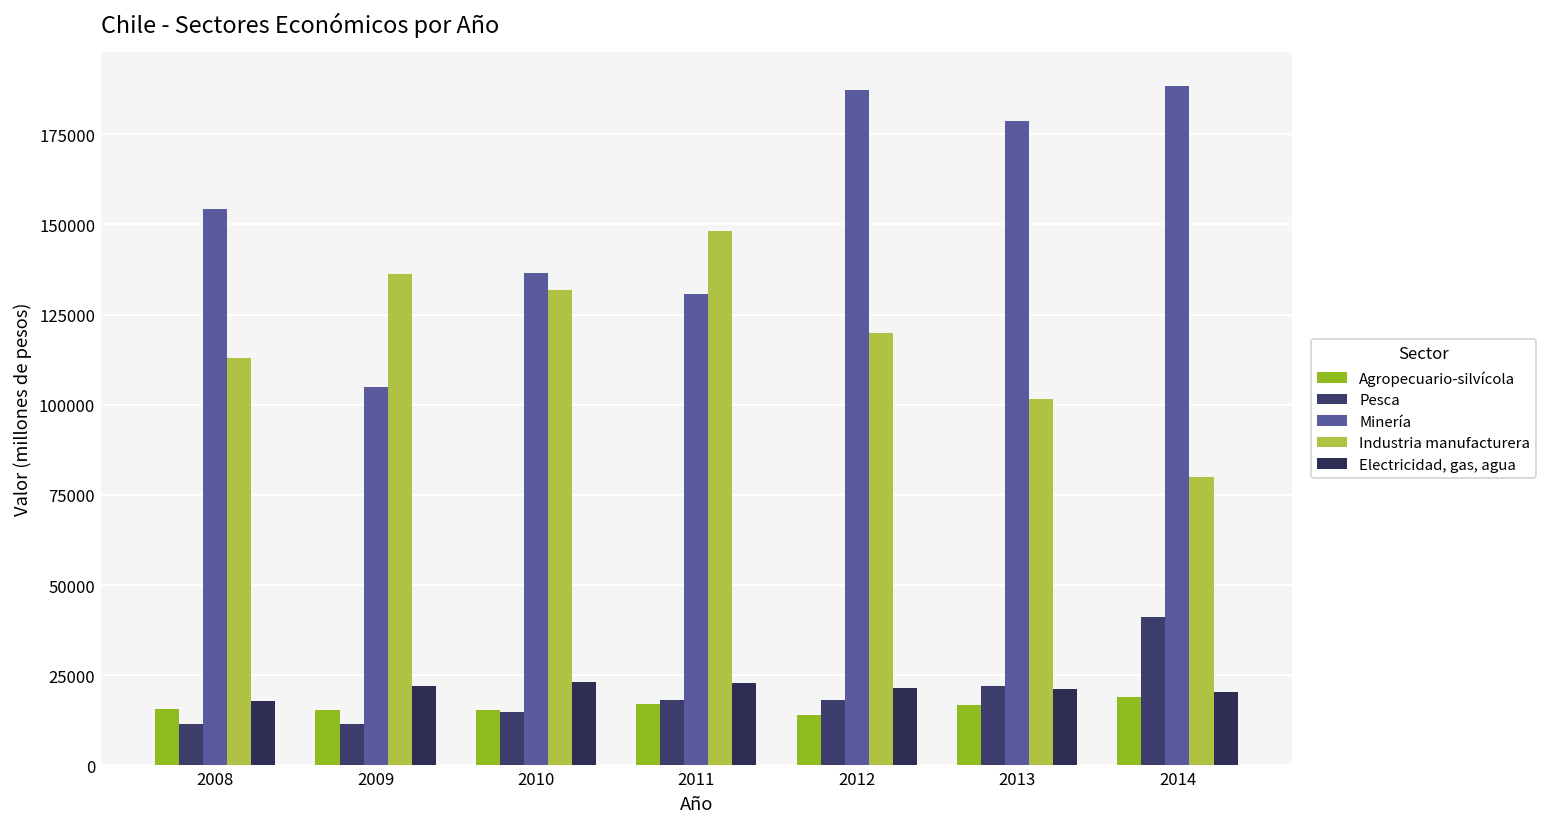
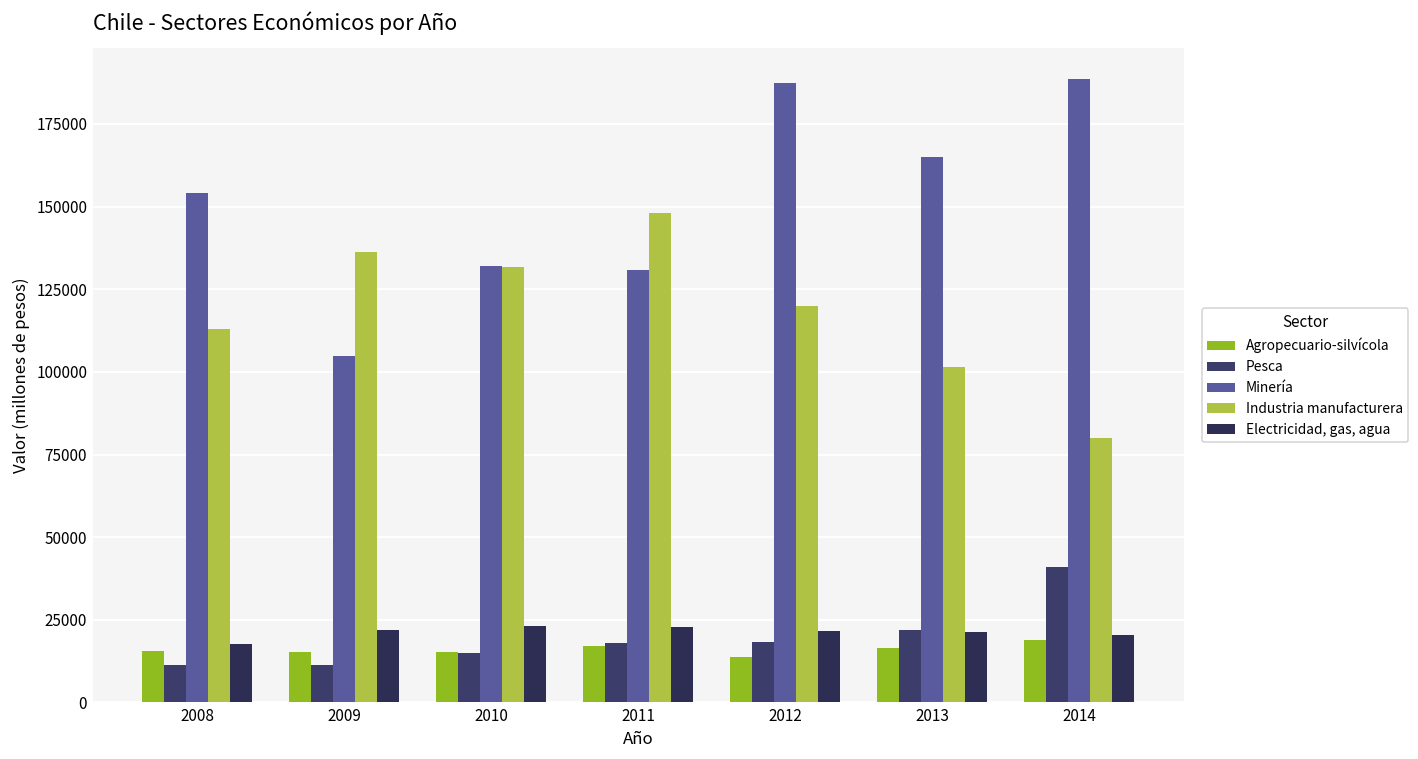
Minería, 2010: 137000 -> 132000
Minería, 2013: 179000 -> 165000
